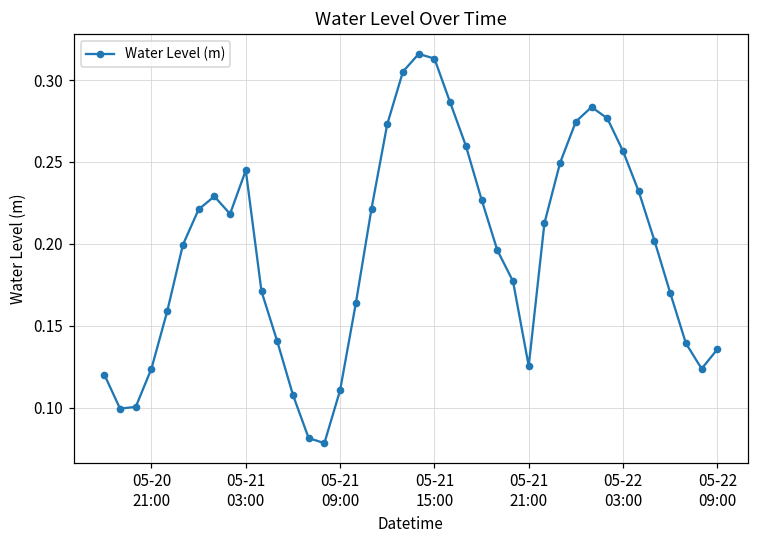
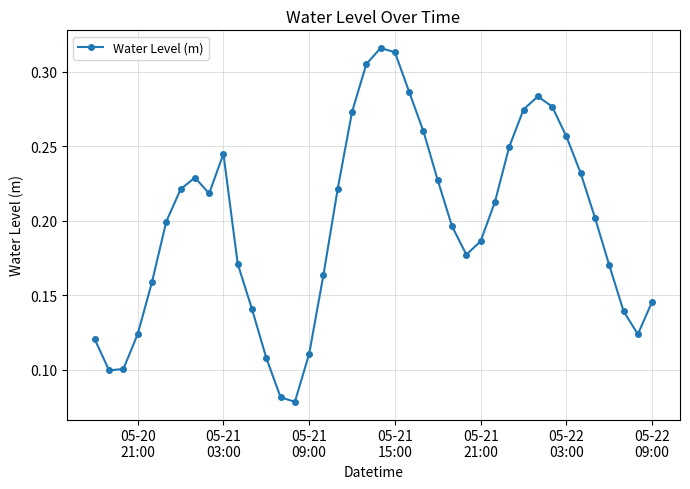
05-21 21:00: 0.125 -> 0.186
05-22 09:00: 0.136 -> 0.146
